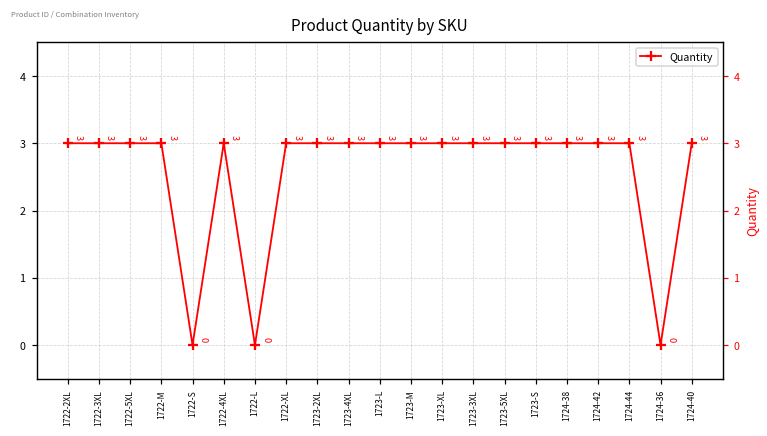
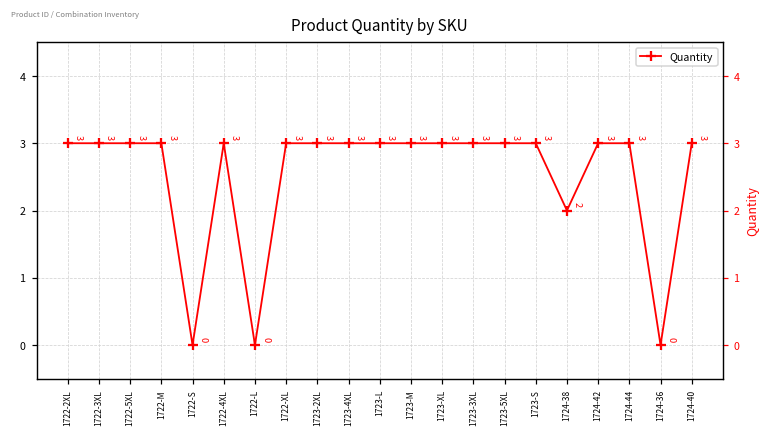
1724-38: 3 -> 2
